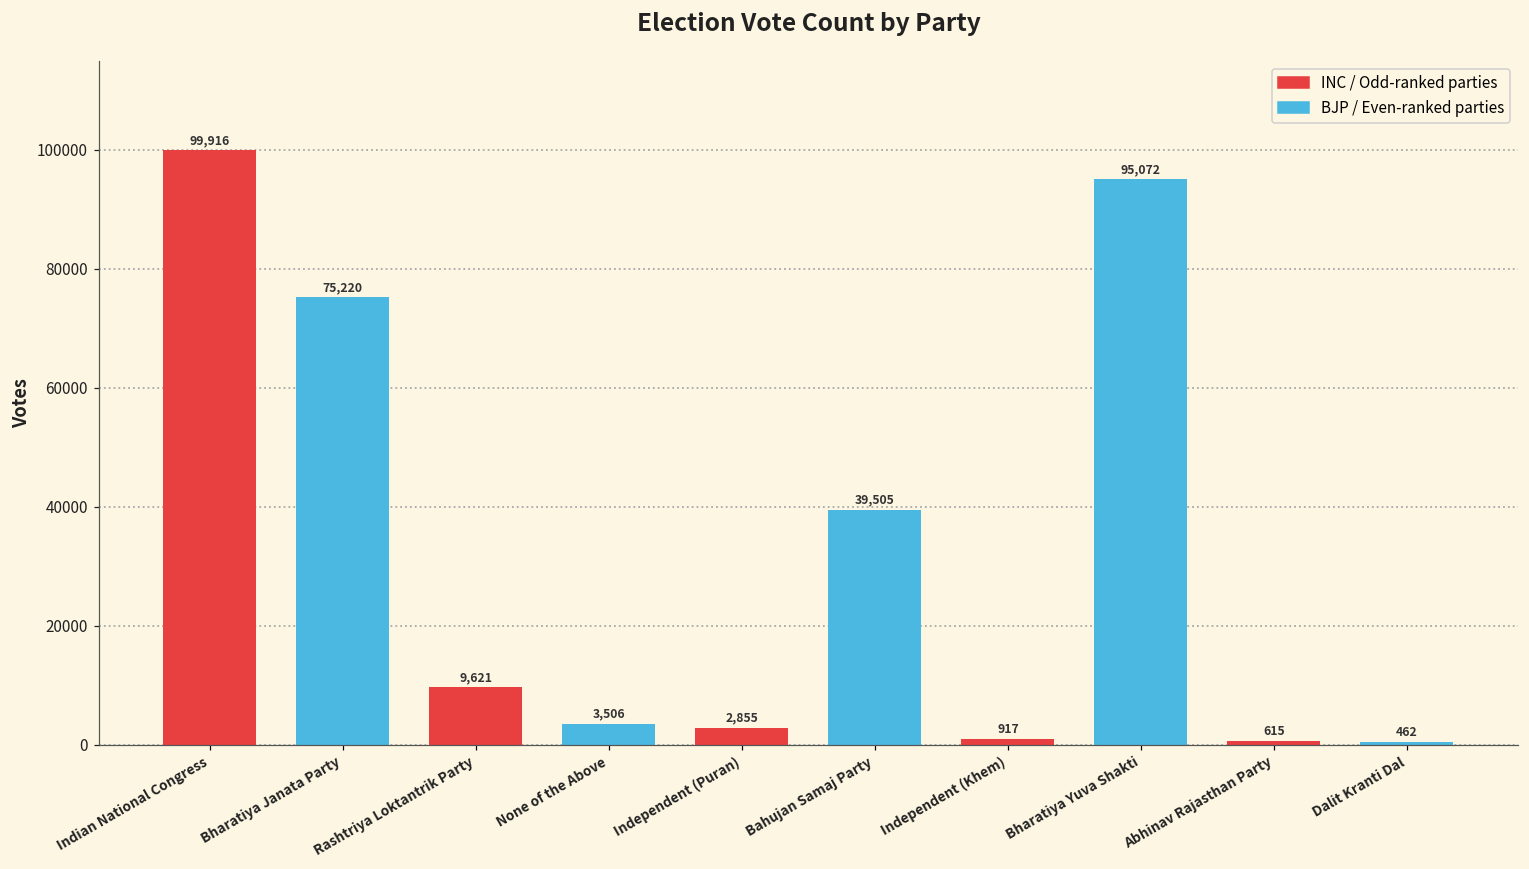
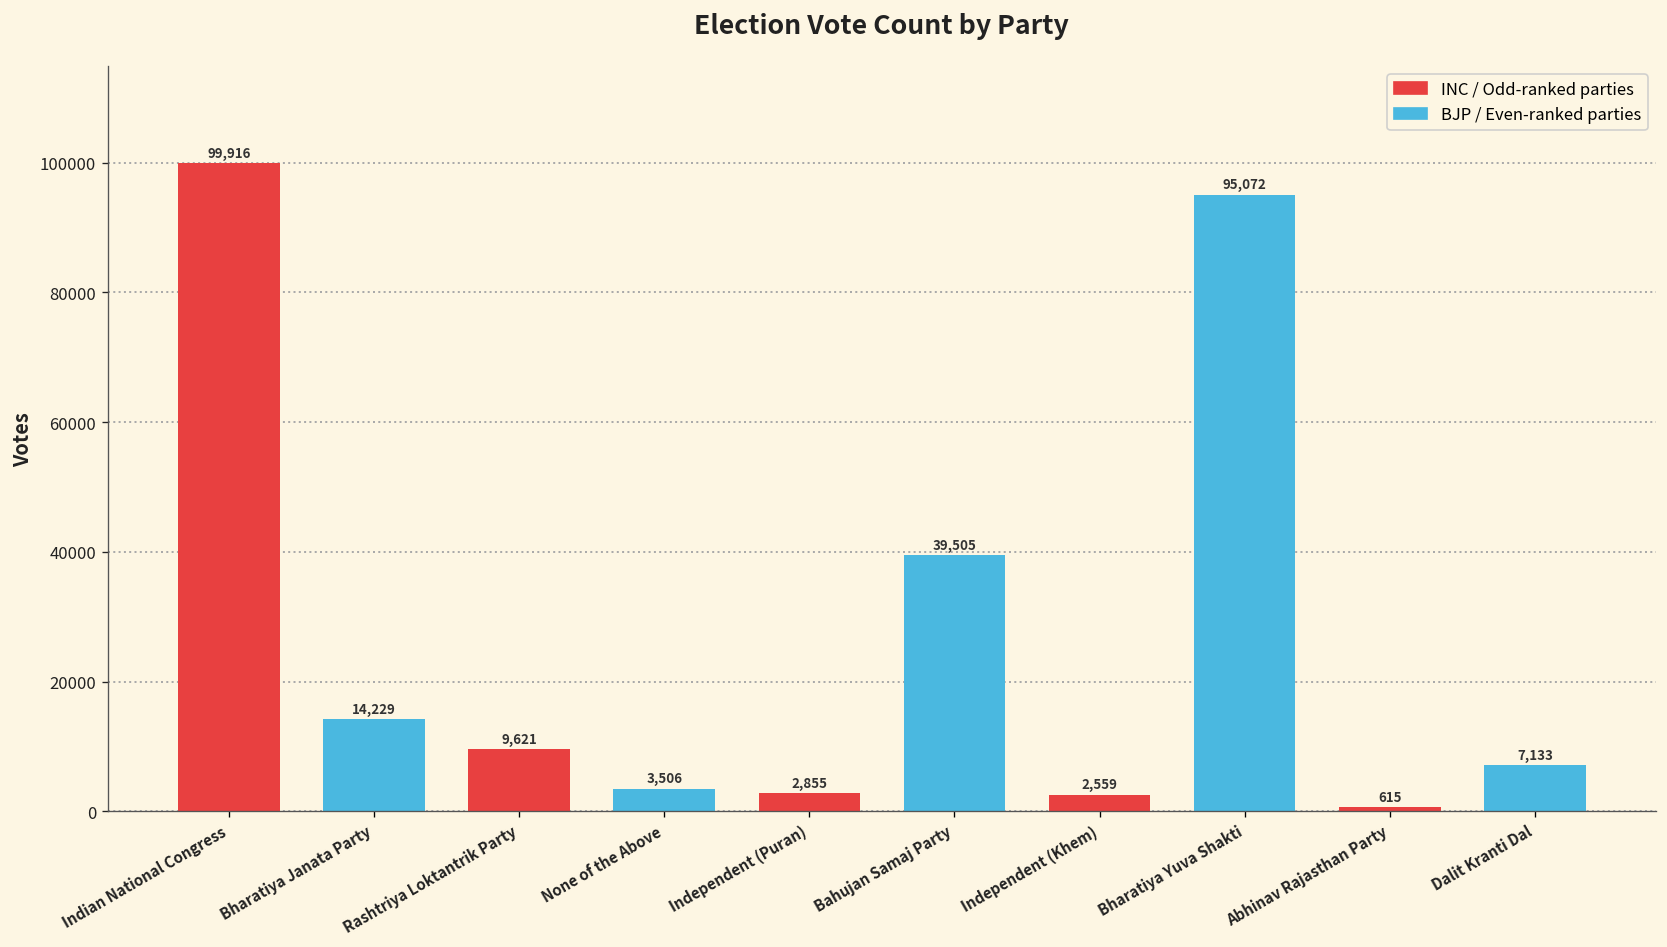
Bharatiya Janata Party: 75,220 -> 14,229
Independent (Khem): 917 -> 2,559
Dalit Kranti Dal: 462 -> 7,133
